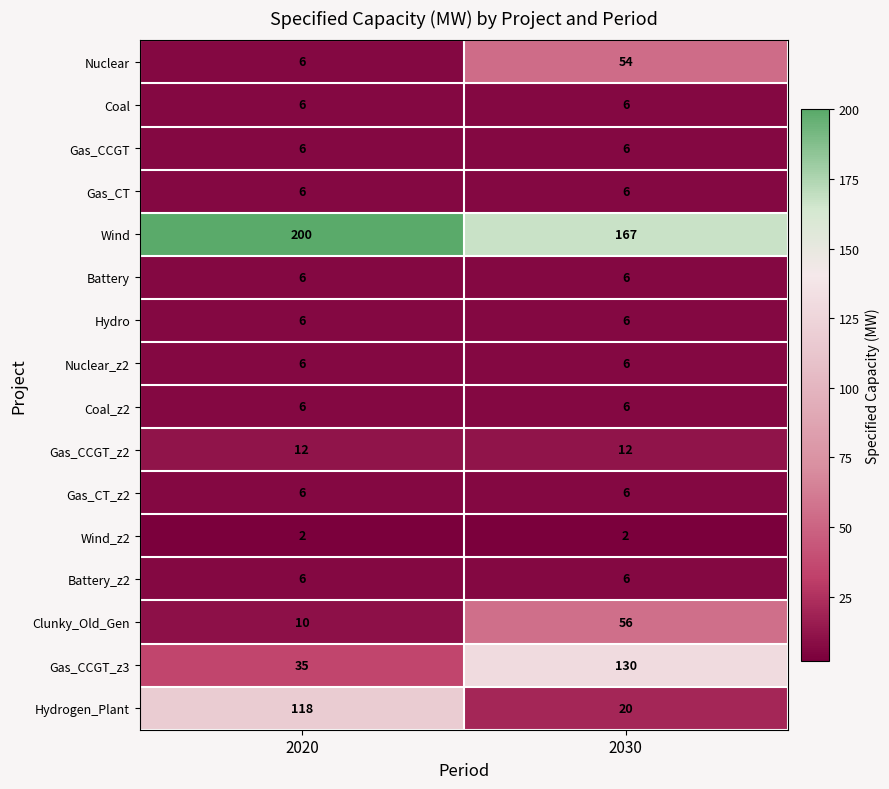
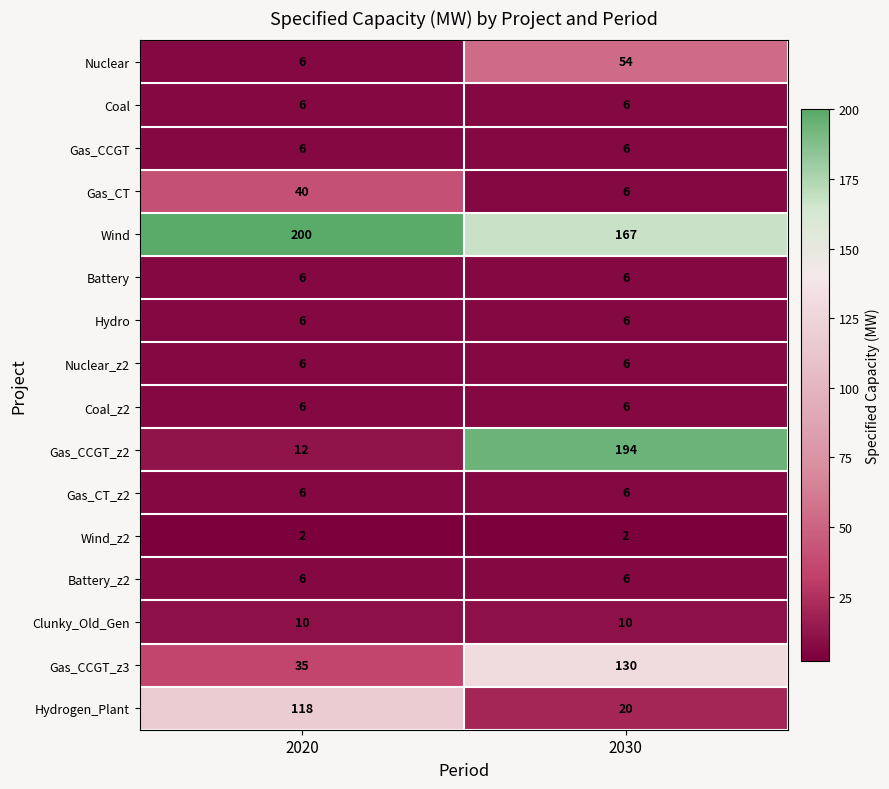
Gas_CT, 2020: 6 -> 40
Gas_CCGT_z2, 2030: 12 -> 194
Clunky_Old_Gen, 2030: 56 -> 10
